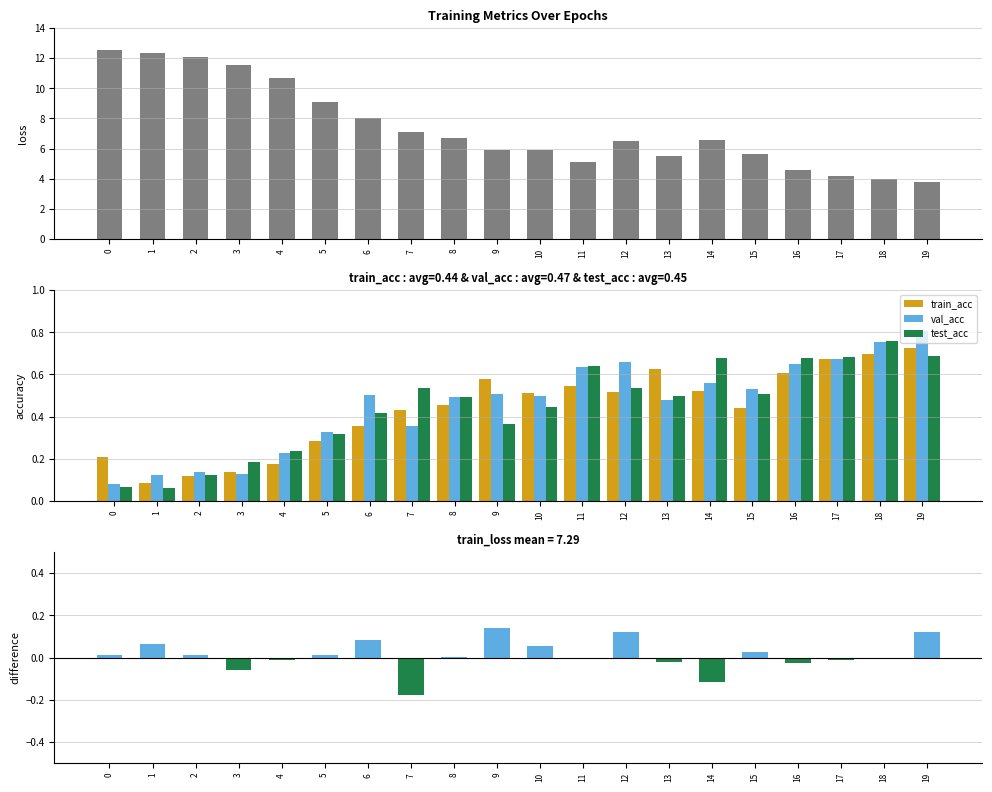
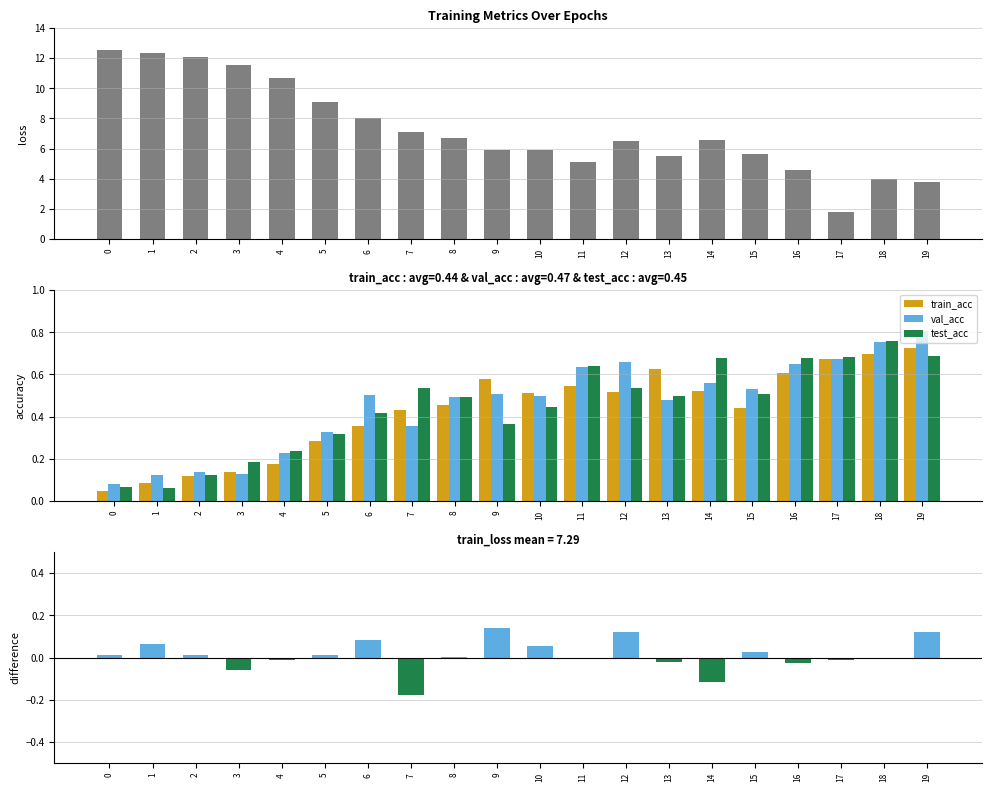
Training Metrics Over Epochs, 17: 4.2 -> 1.8
train_acc : avg=0.44 & val_acc : avg=0.47 & test_acc : avg=0.45, train_acc, 0: 0.21 -> 0.05
